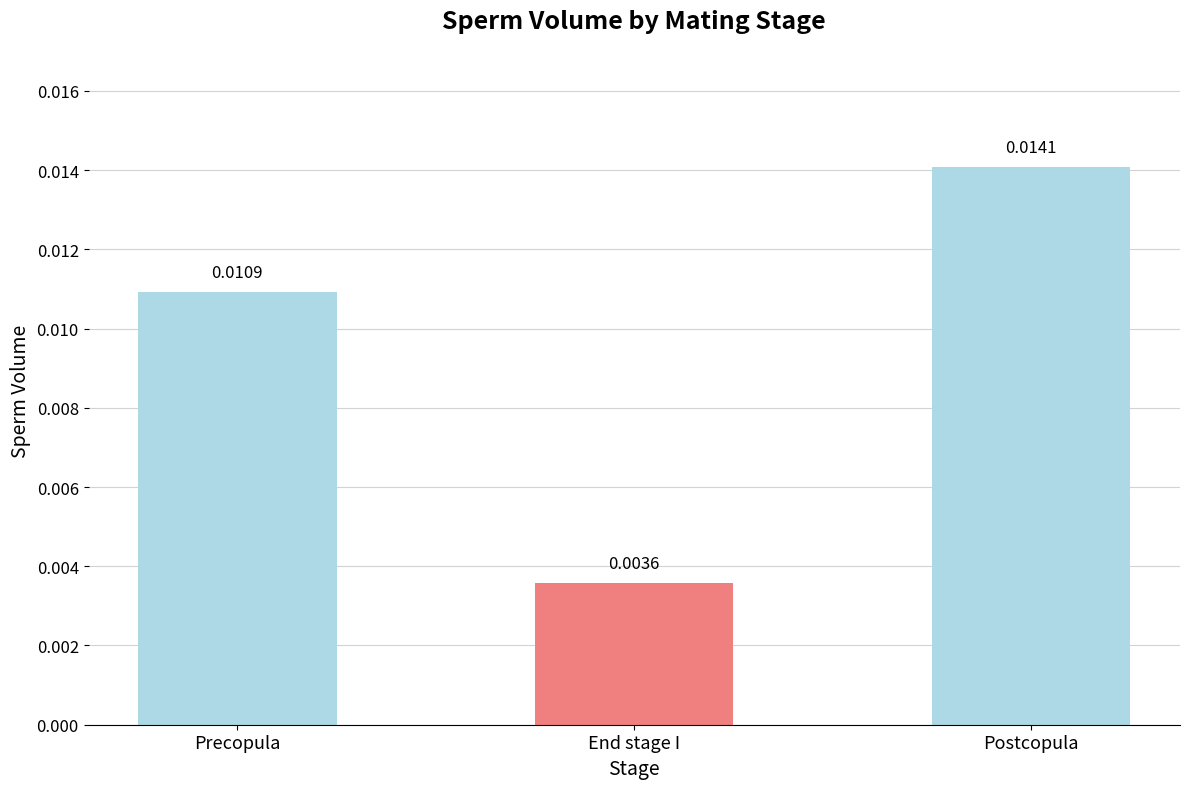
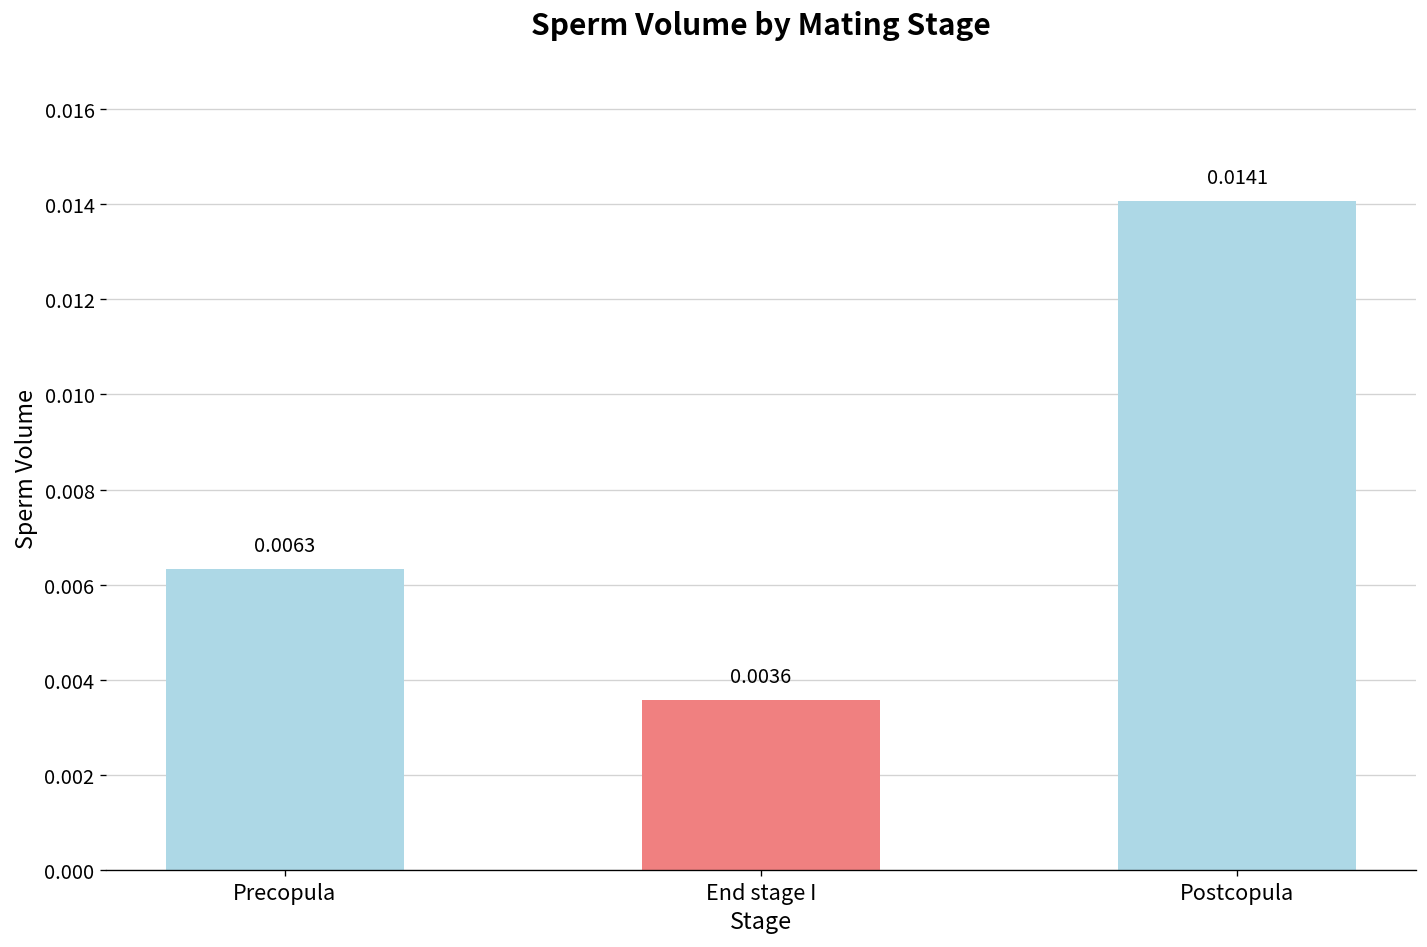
Precopula: 0.0109 -> 0.0063
